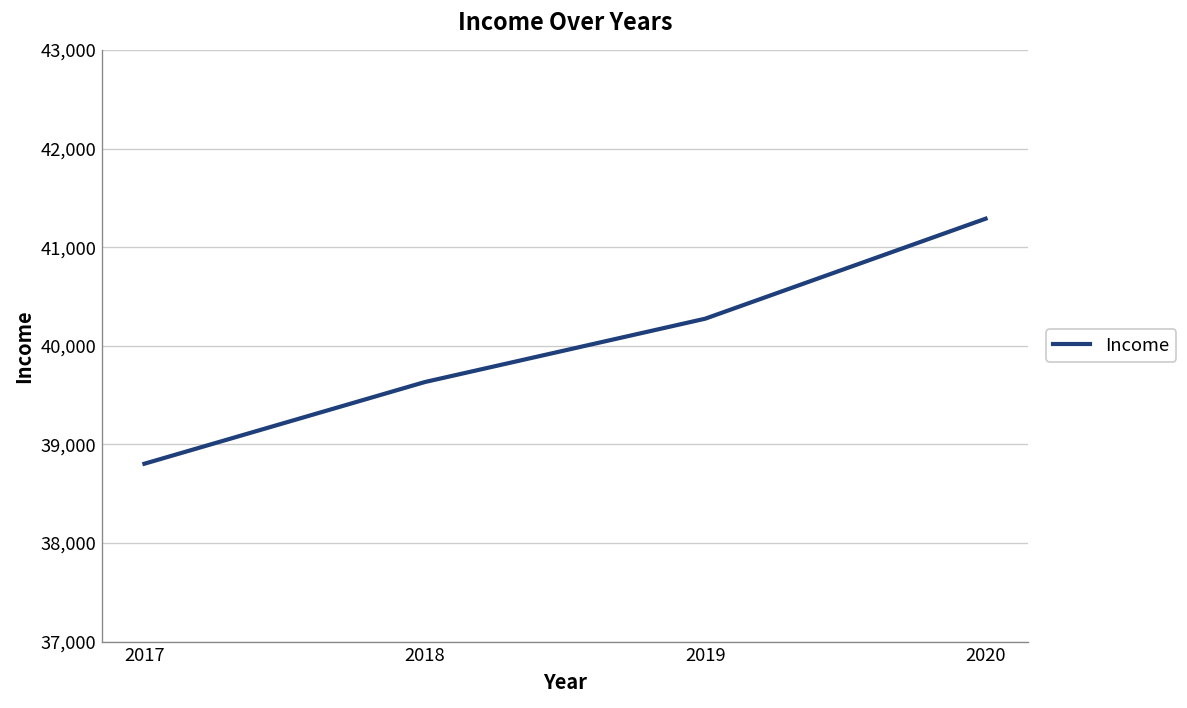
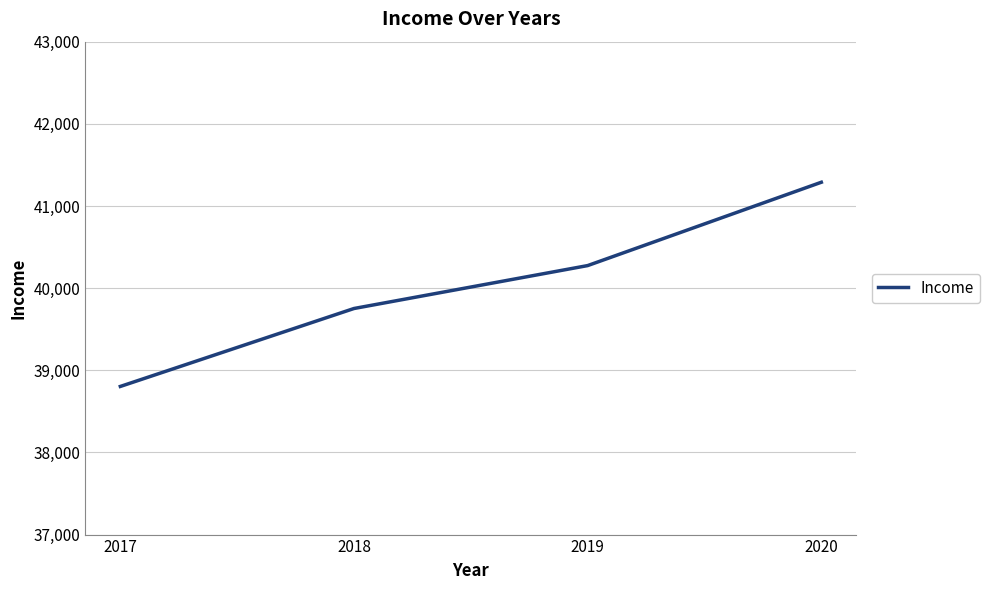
2018: 39,600 -> 39,800
